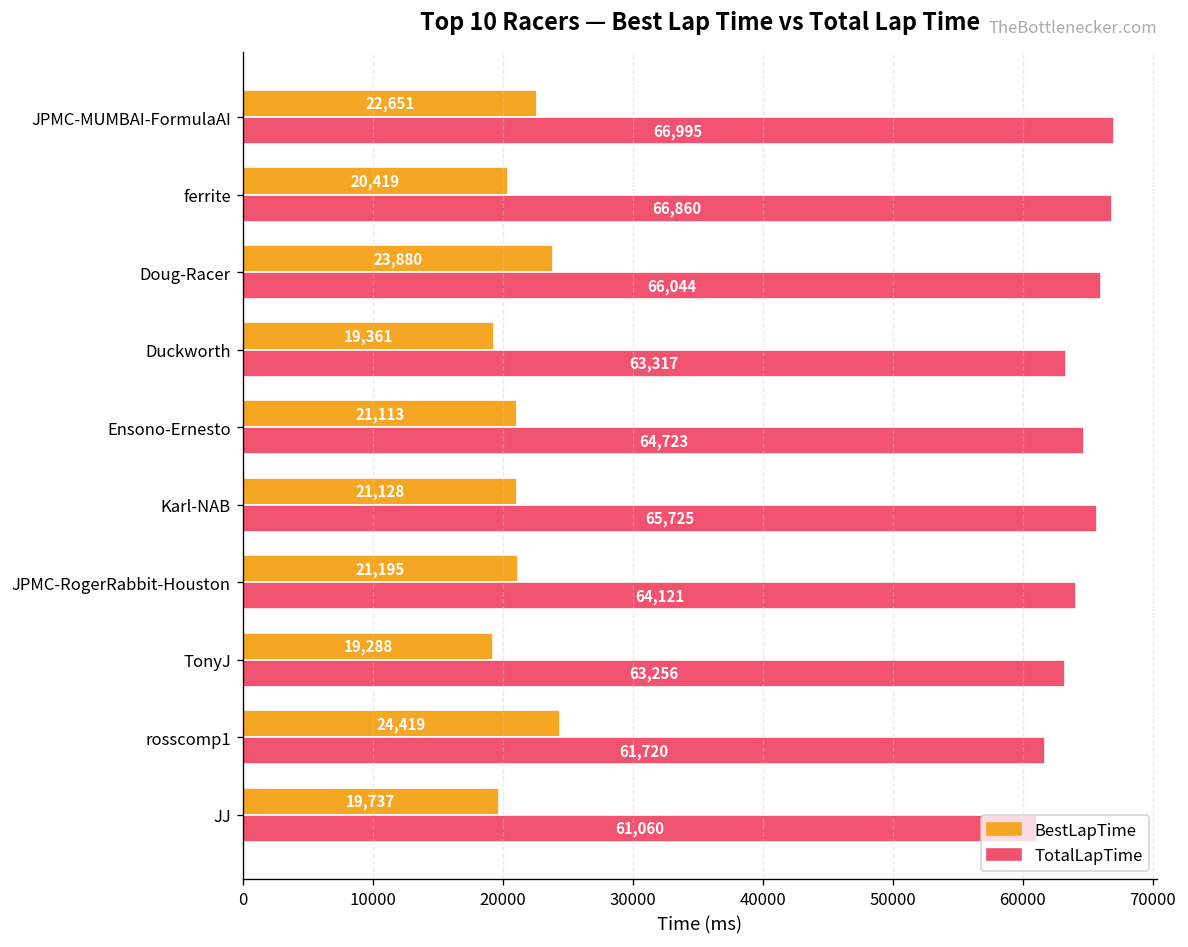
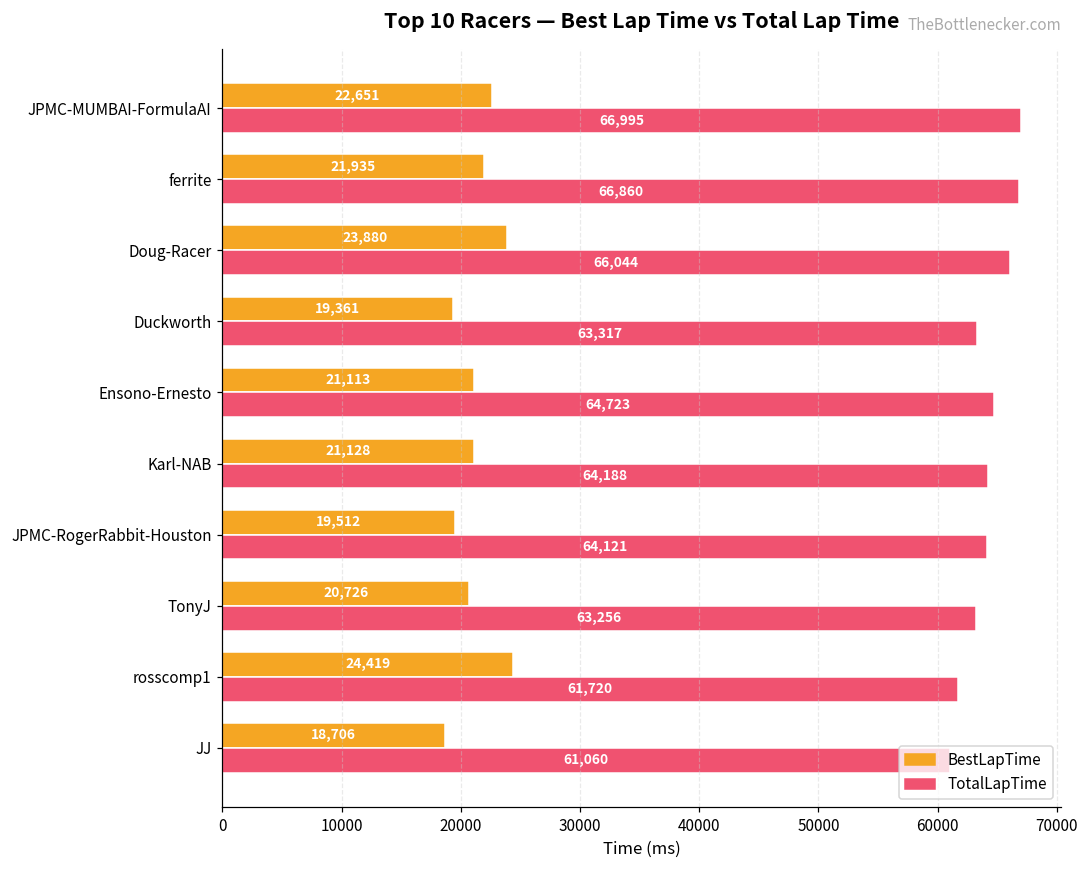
BestLapTime, ferrite: 20,419 -> 21,935
TotalLapTime, Karl-NAB: 65,725 -> 64,188
BestLapTime, JPMC-RogerRabbit-Houston: 21,195 -> 19,512
BestLapTime, TonyJ: 19,288 -> 20,726
BestLapTime, JJ: 19,737 -> 18,706
